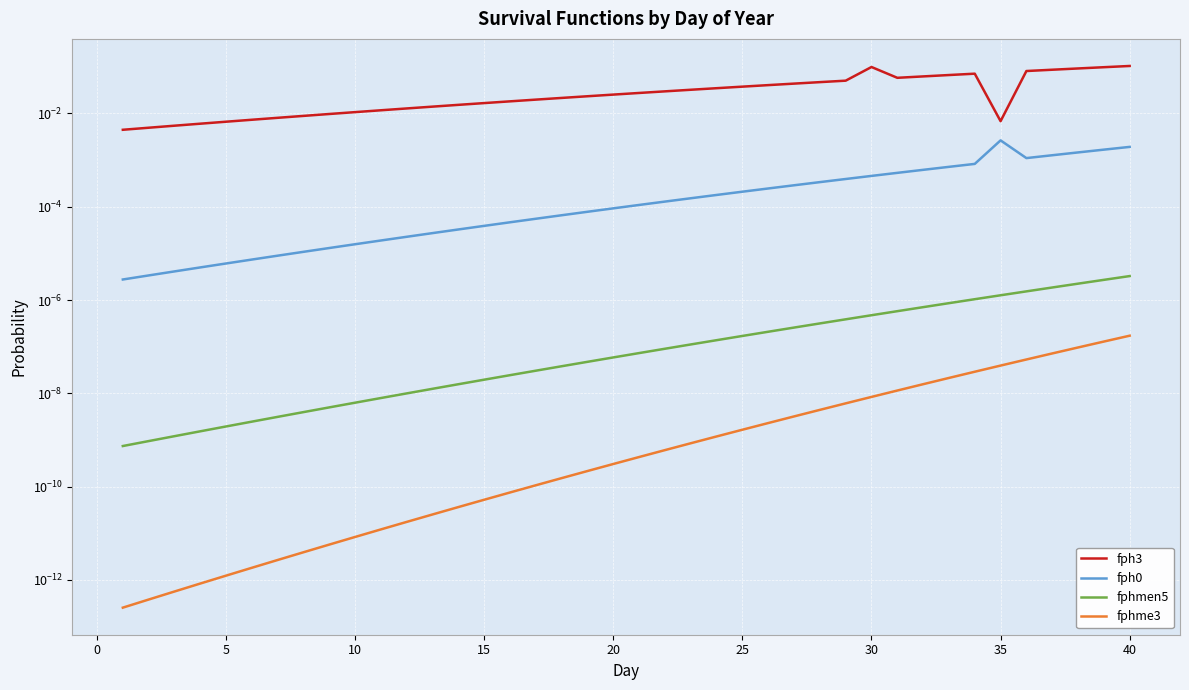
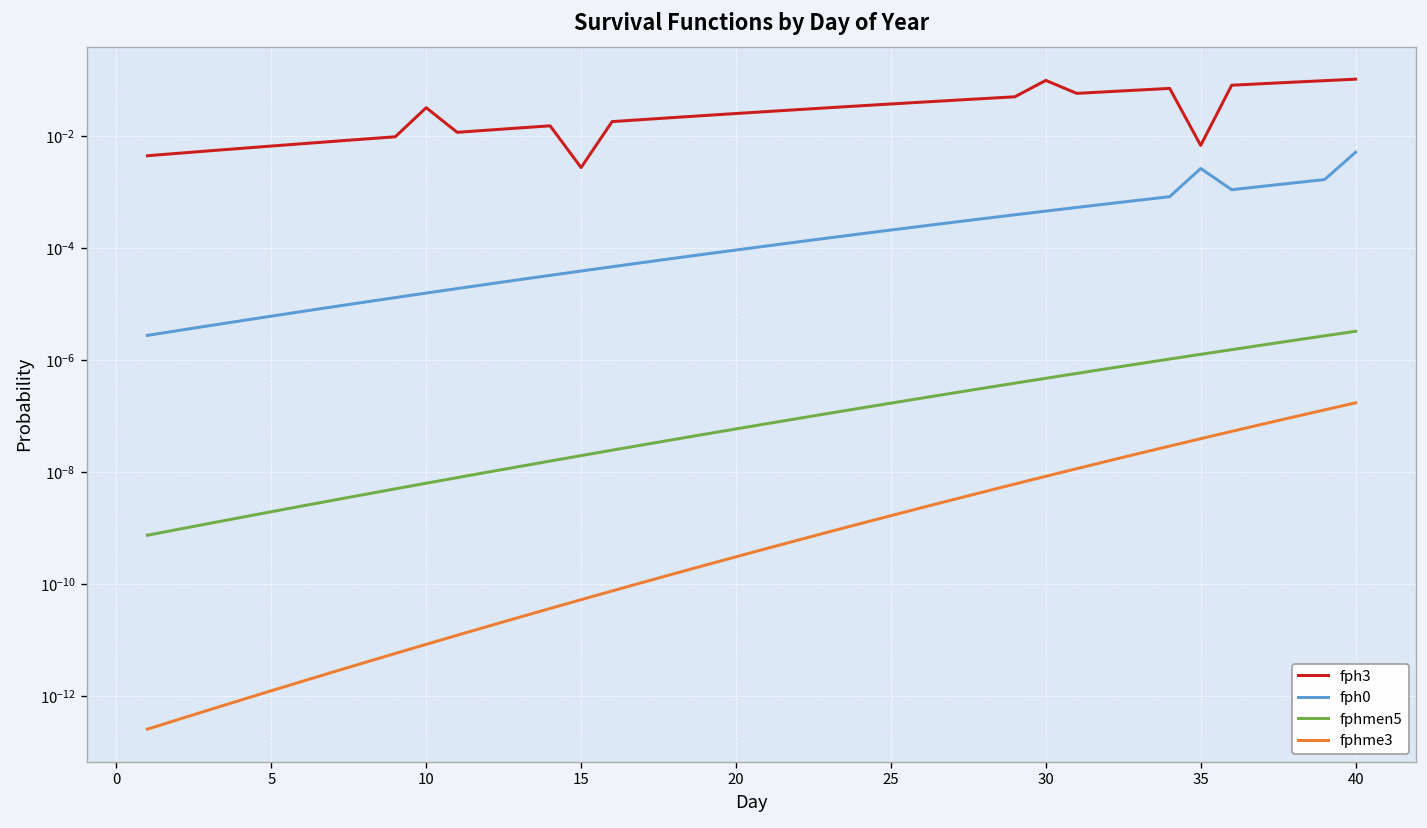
fph3, 10: 0.011 -> 0.03
fph3, 15: 0.017 -> 0.003
fph0, 40: 0.0019 -> 0.005
